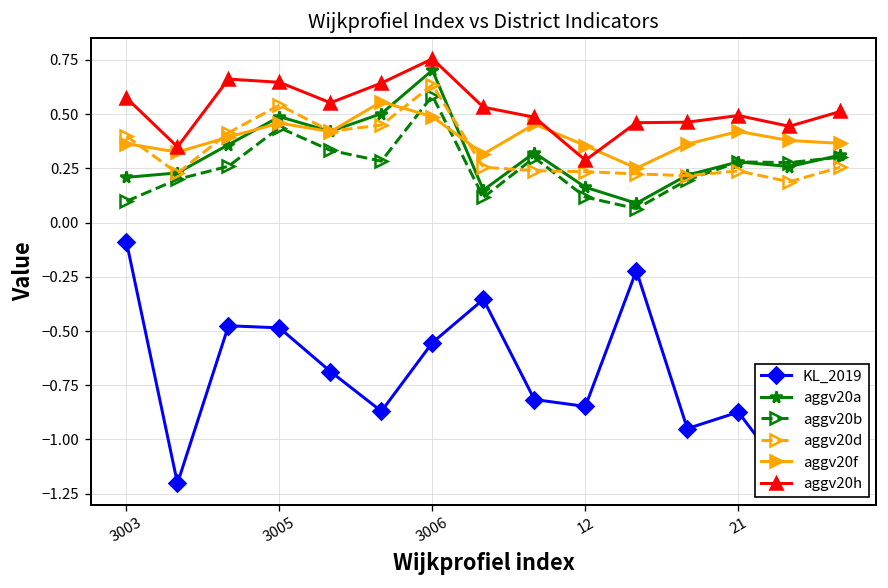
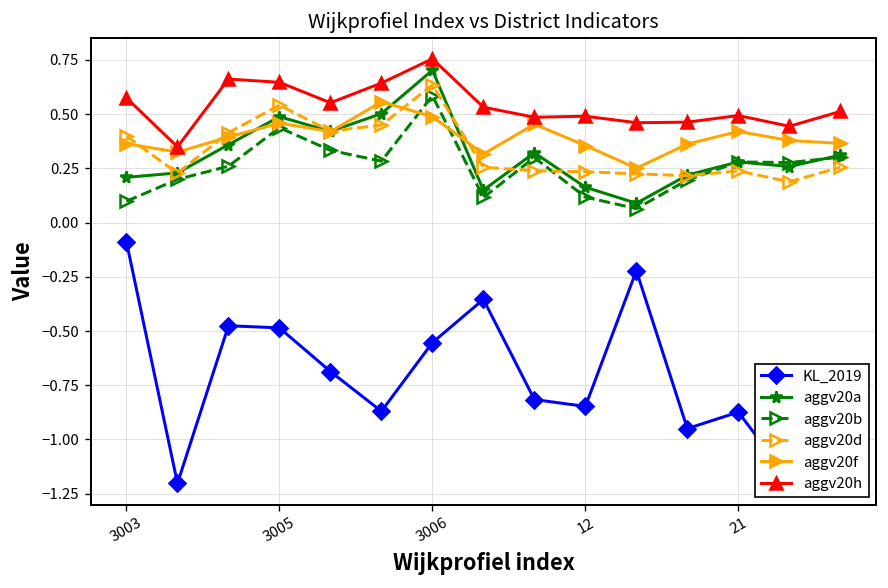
aggv20h, 12: 0.29 -> 0.49
